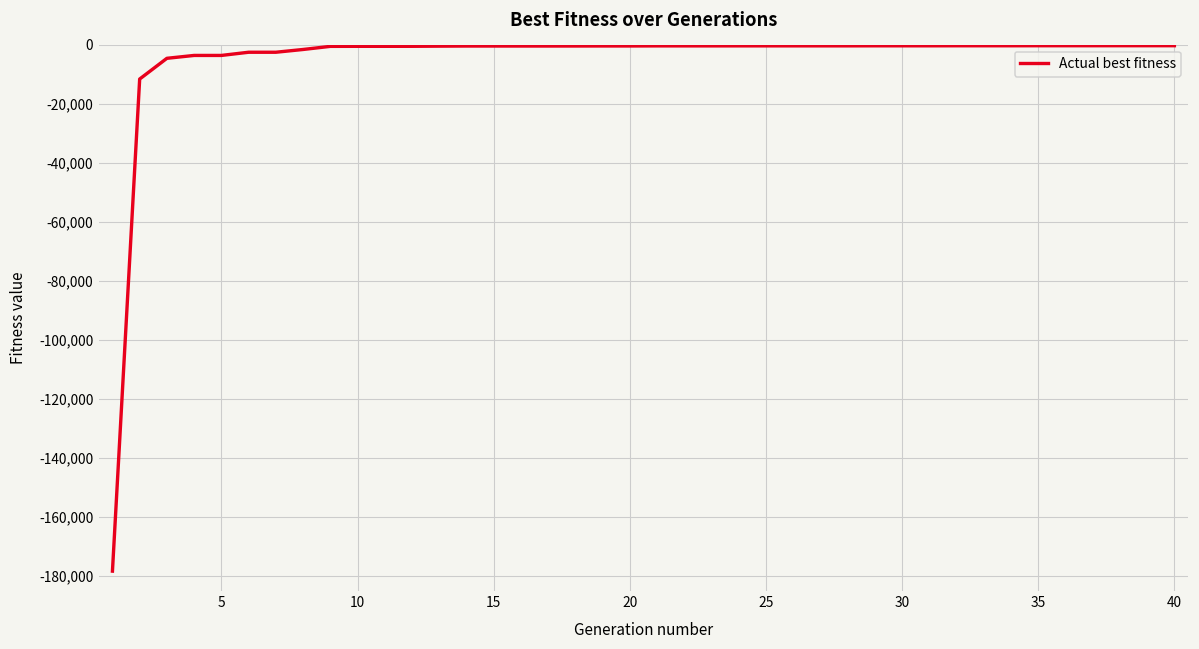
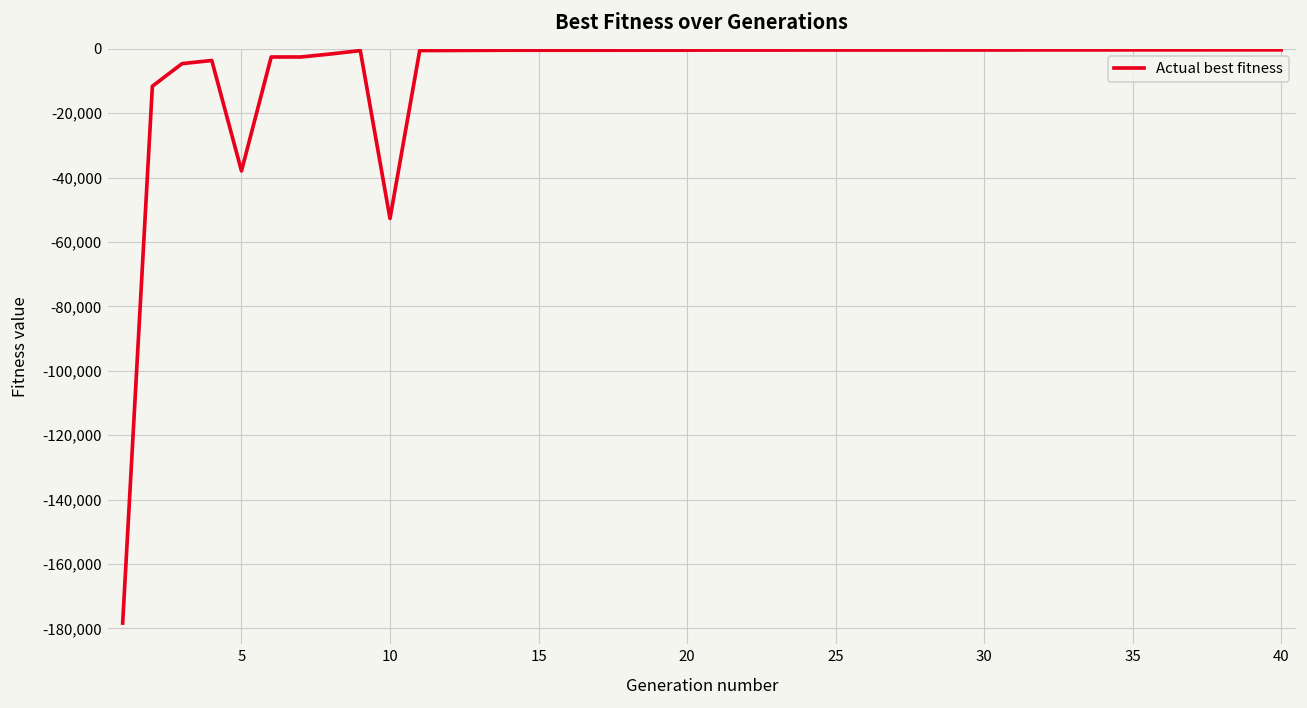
5: -4,000 -> -38,000
10: -1,000 -> -53,000
